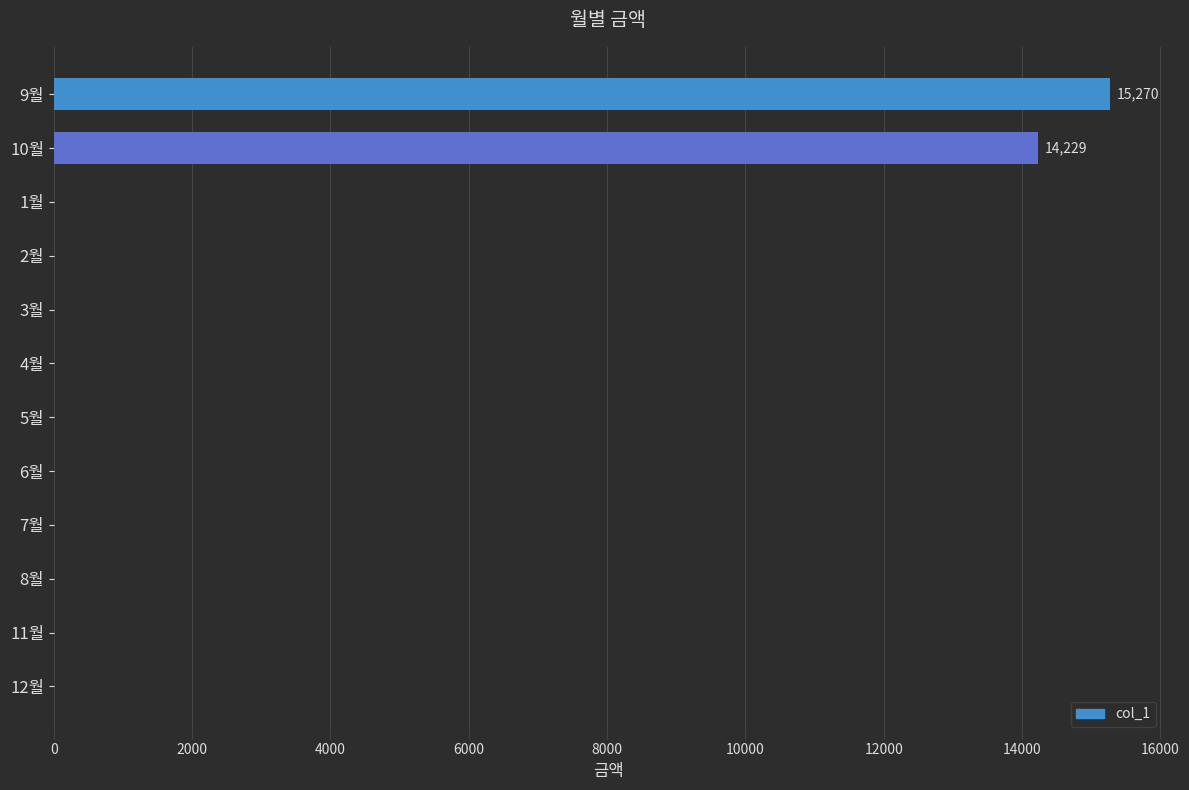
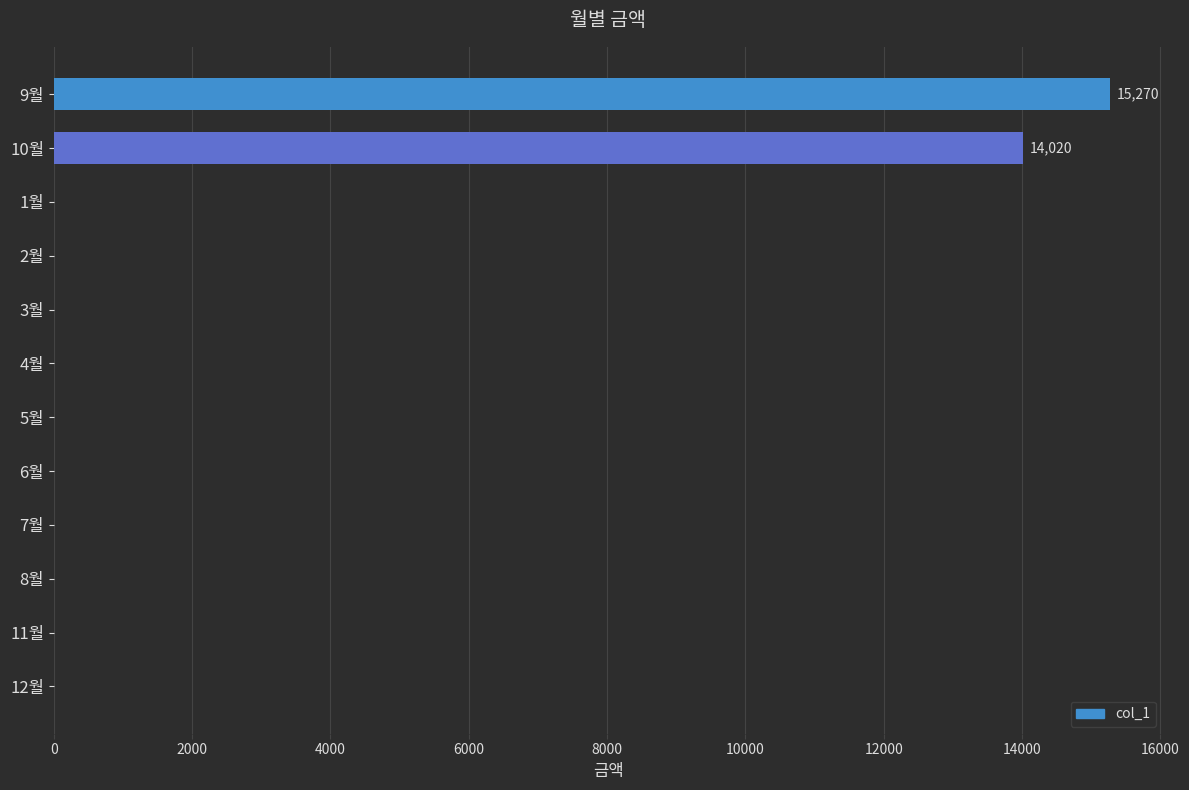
10월: 14,229 -> 14,020
